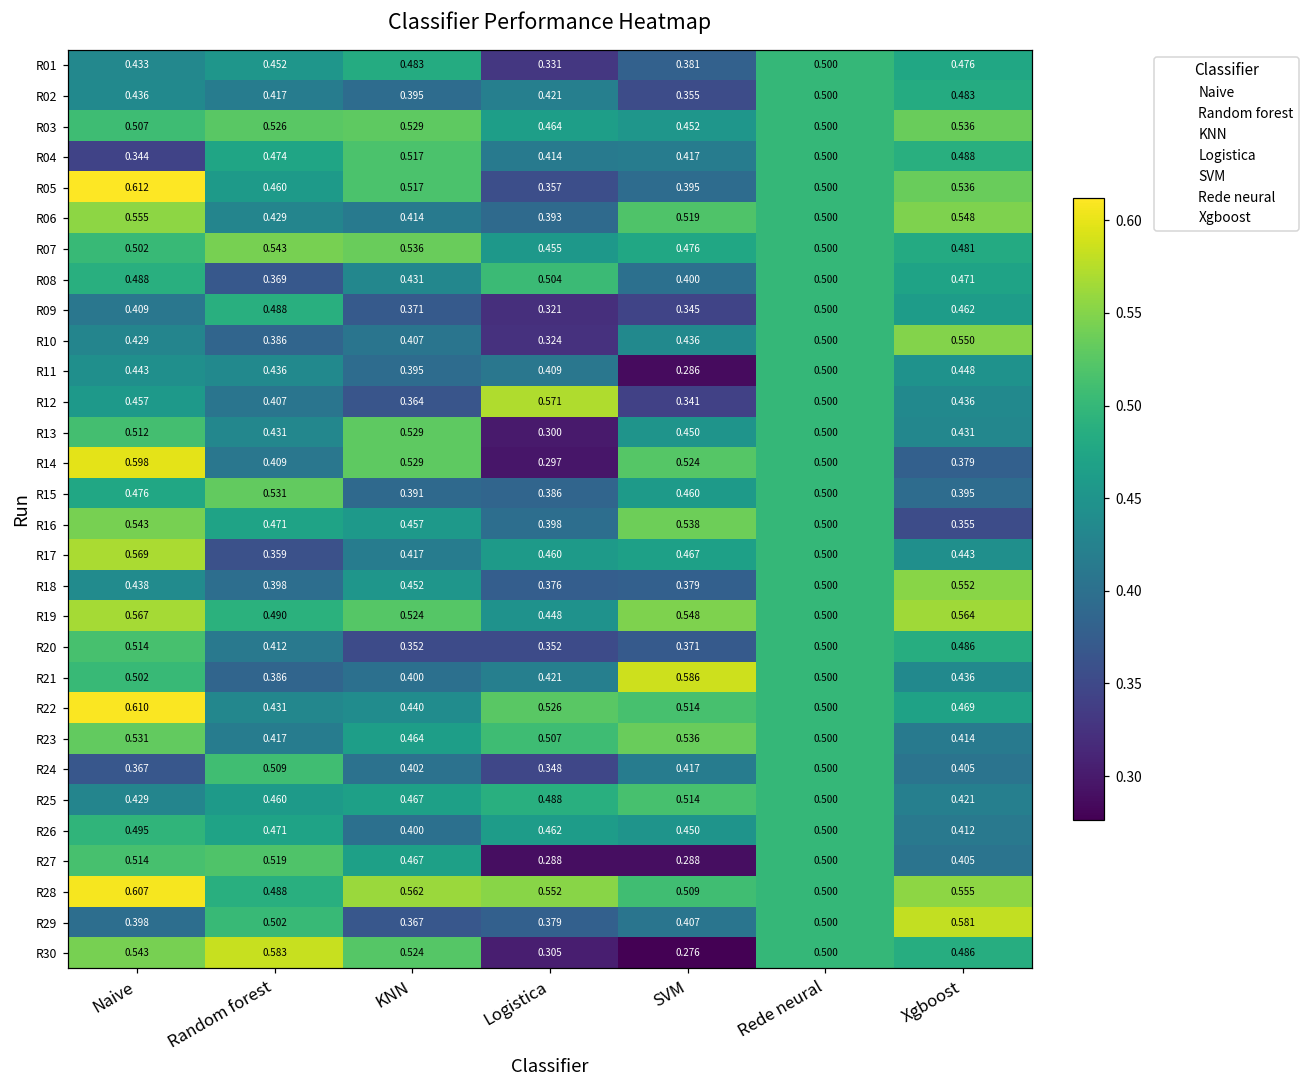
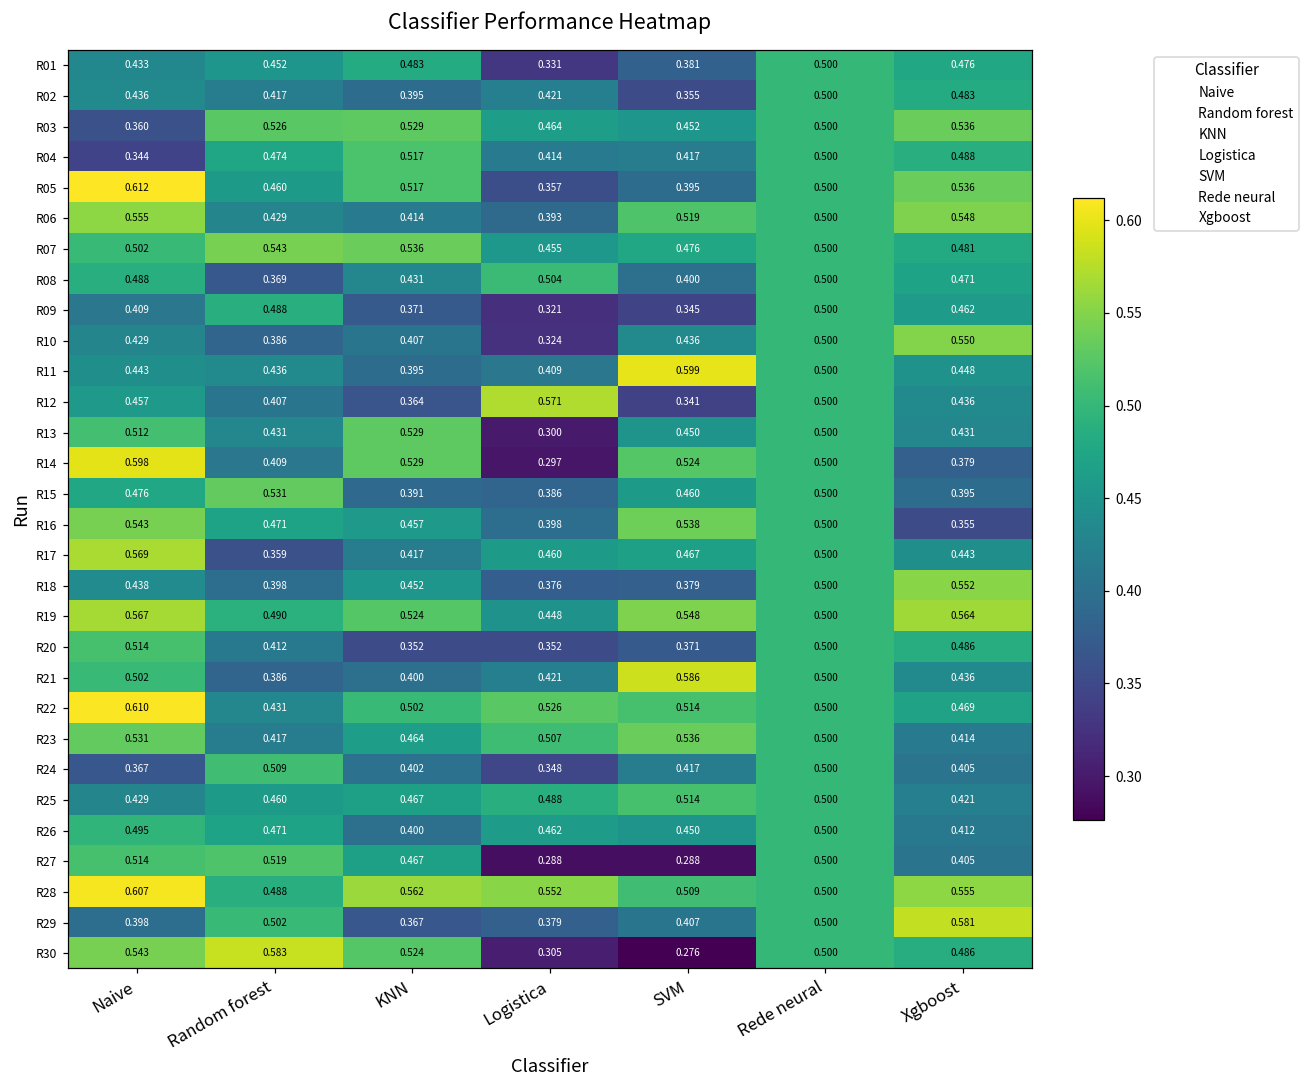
R03, Naive: 0.507 -> 0.360
R11, SVM: 0.286 -> 0.599
R22, KNN: 0.440 -> 0.502
